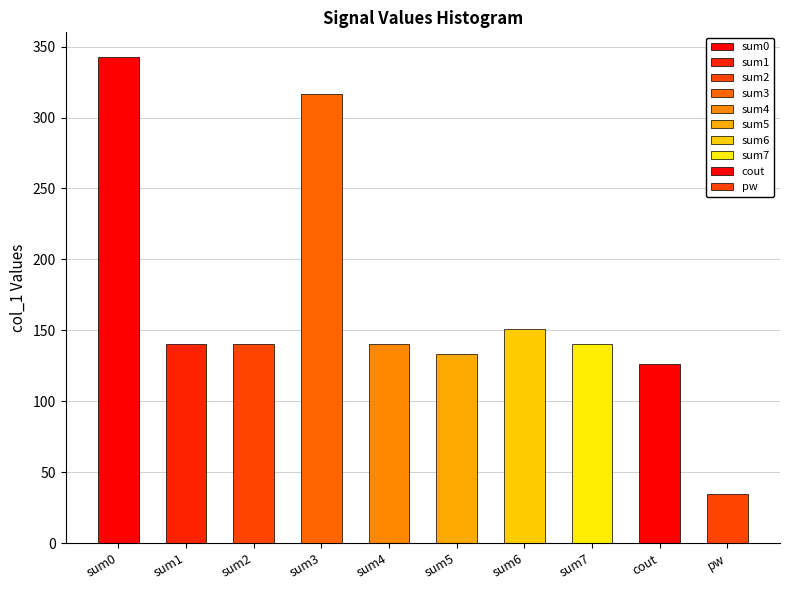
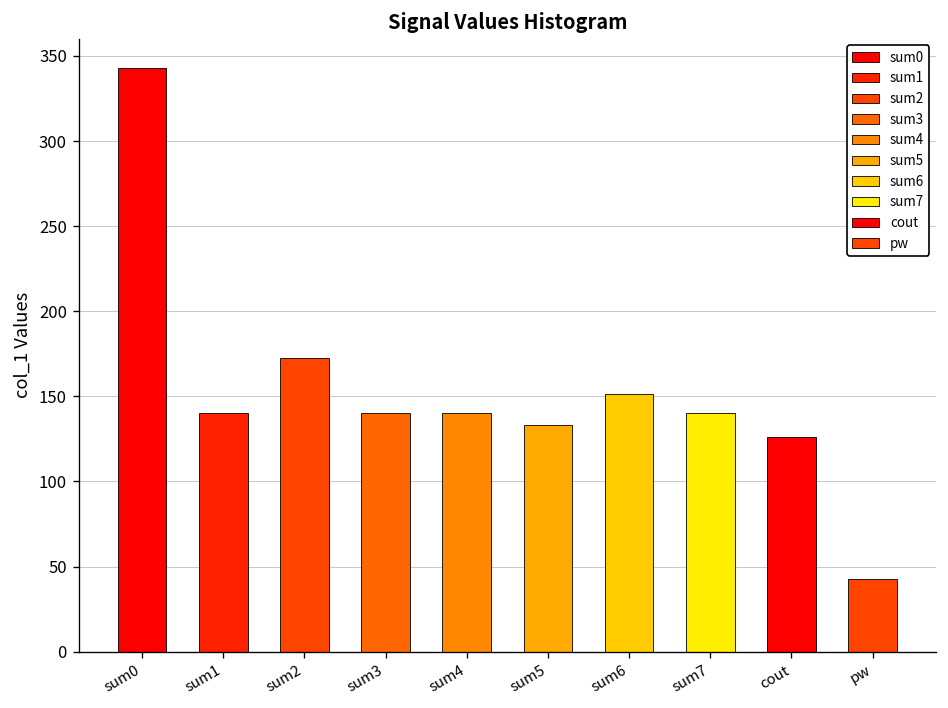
sum2: 140 -> 172
sum3: 316 -> 140
pw: 35 -> 43
